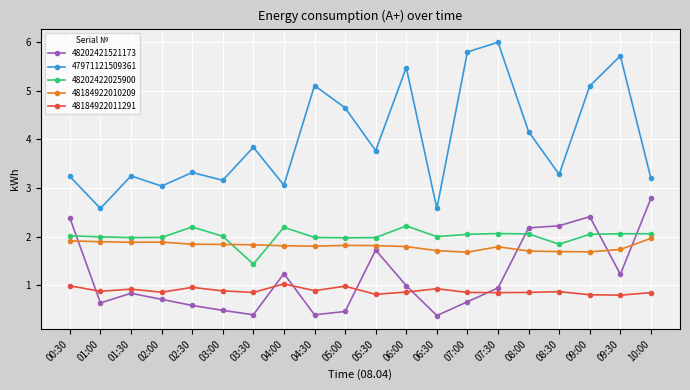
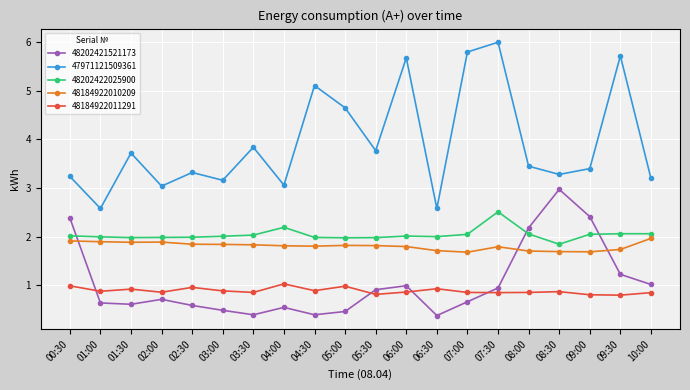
48202421521173, 01:30: 0.8 -> 0.6
47971121509361, 01:30: 3.3 -> 3.7
48202422025900, 02:30: 2.2 -> 2.0
48202422025900, 03:30: 1.4 -> 2.0
48202421521173, 04:00: 1.2 -> 0.5
48202421521173, 05:30: 1.7 -> 0.9
47971121509361, 06:00: 5.5 -> 5.7
48202422025900, 06:00: 2.2 -> 2.0
48202422025900, 07:30: 2.1 -> 2.5
47971121509361, 08:00: 4.2 -> 3.5
48202421521173, 08:30: 2.2 -> 3.0
47971121509361, 09:00: 5.1 -> 3.4
48202421521173, 10:00: 2.8 -> 1.0
